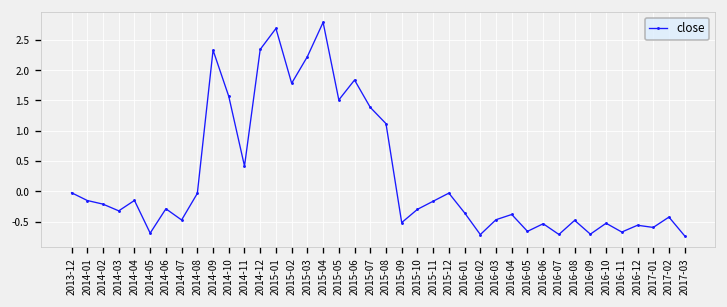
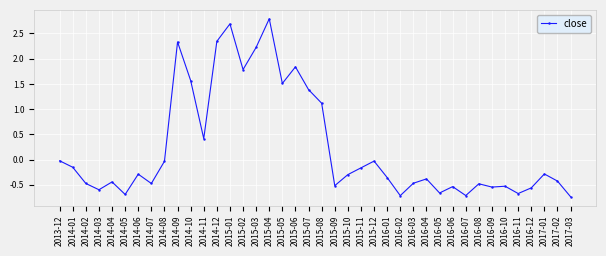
2014-02: -0.2 -> -0.5
2014-03: -0.3 -> -0.6
2014-04: -0.2 -> -0.4
2016-09: -0.7 -> -0.5
2017-01: -0.6 -> -0.3
